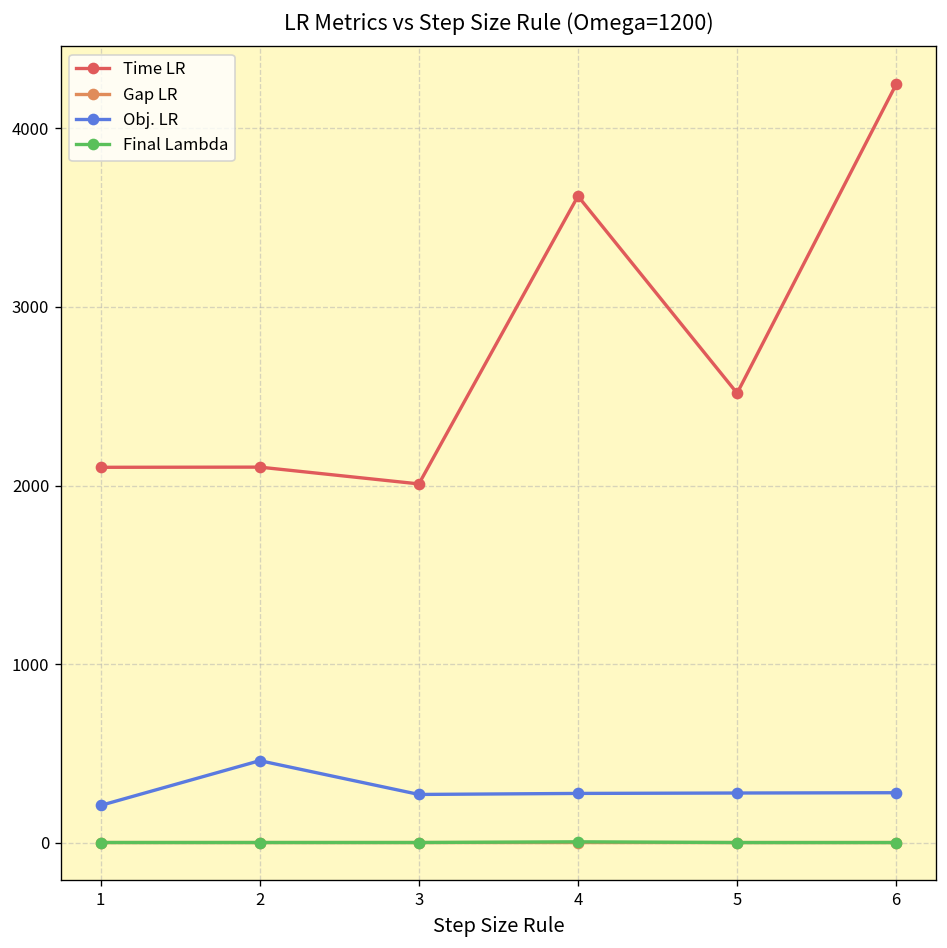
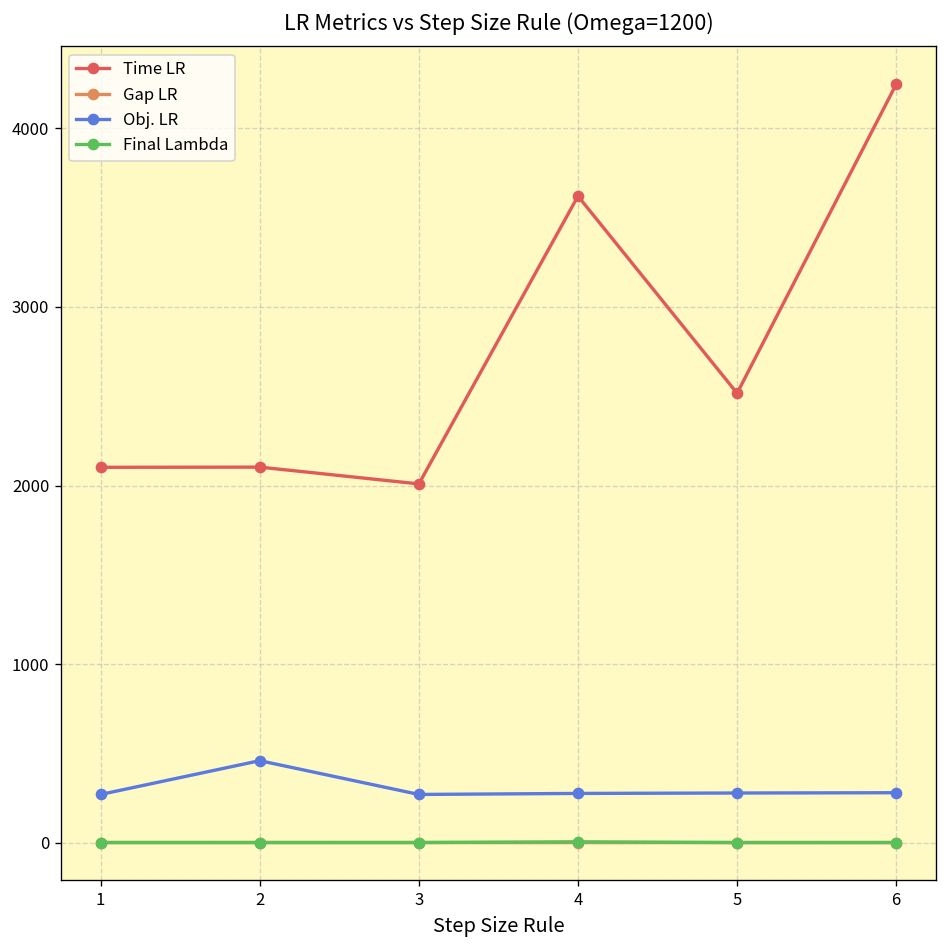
Obj. LR, 1: 210 -> 270
